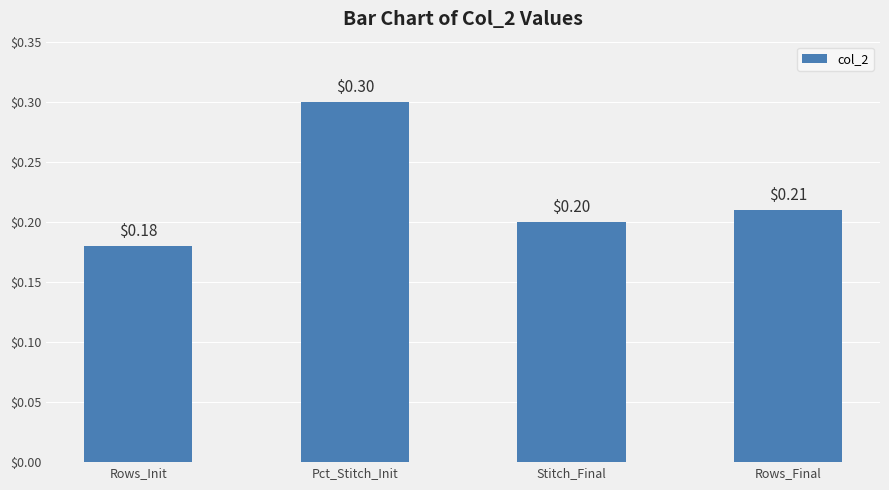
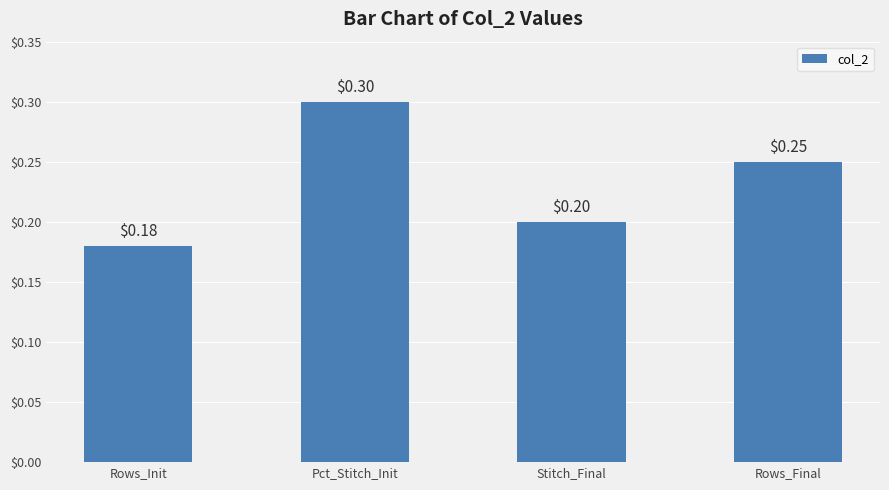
Rows_Final: $0.21 -> $0.25
